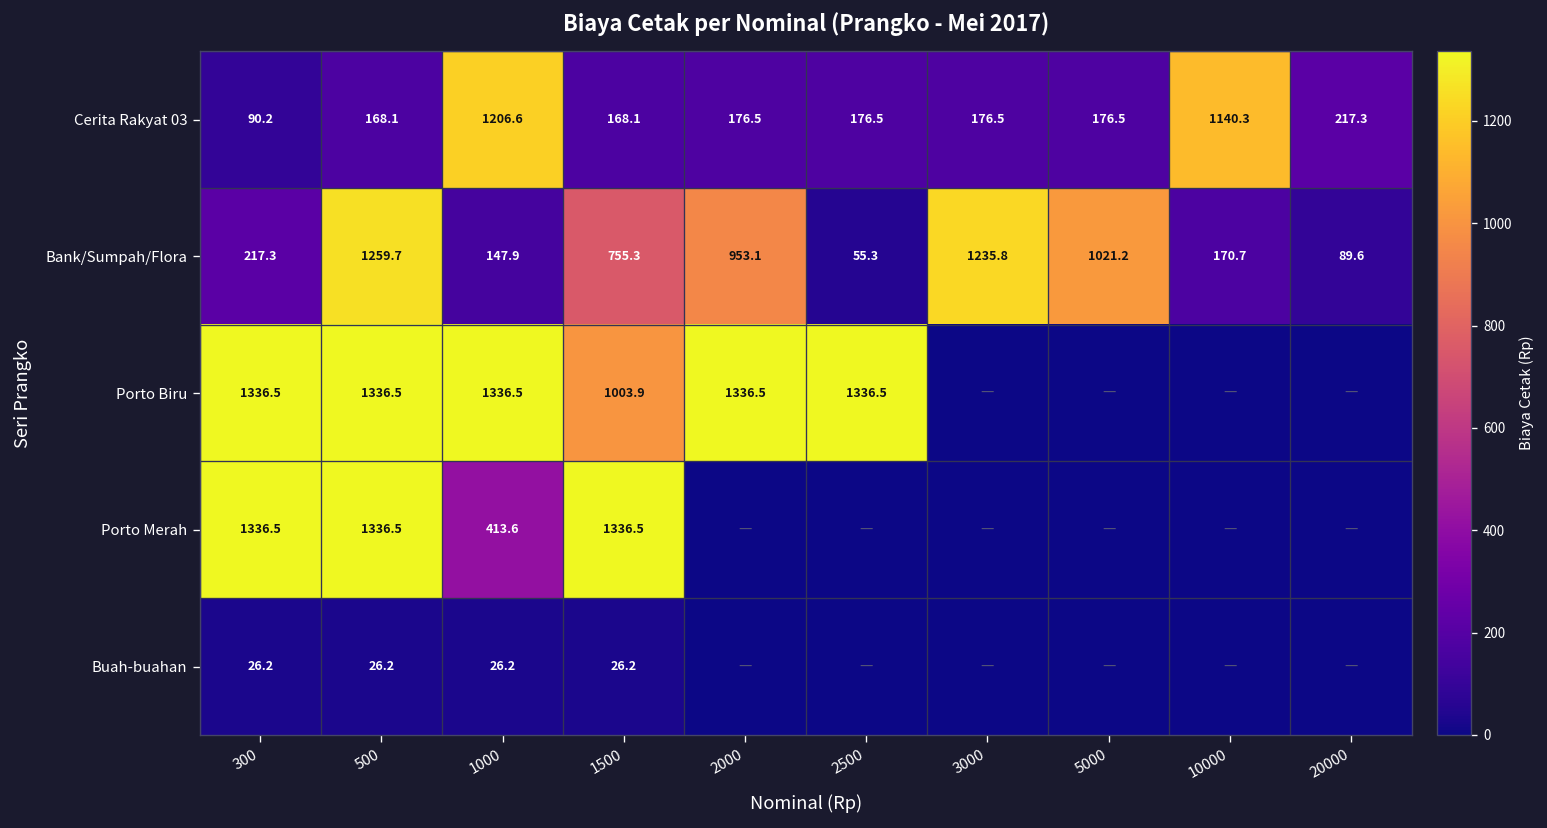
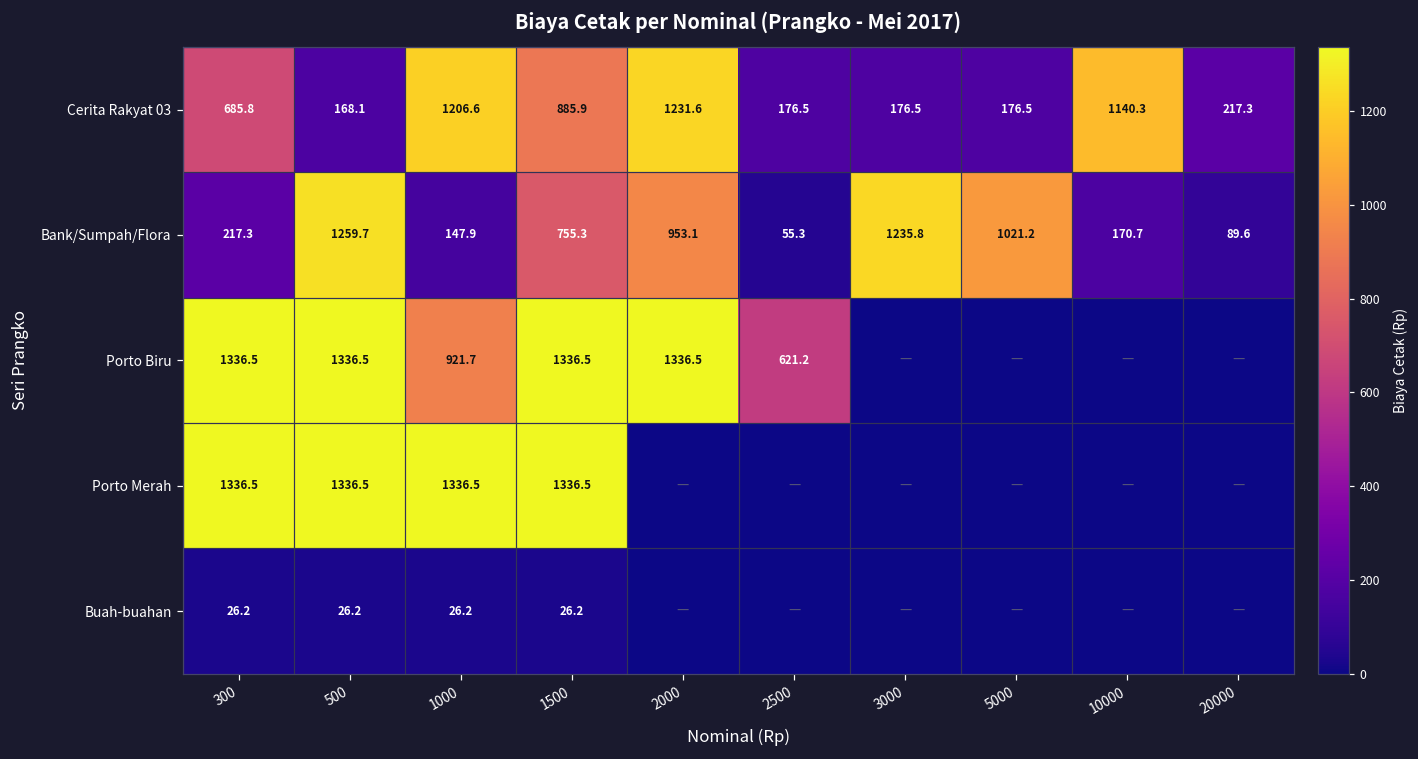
Cerita Rakyat 03, 300: 90.2 -> 685.8
Cerita Rakyat 03, 1500: 168.1 -> 885.9
Cerita Rakyat 03, 2000: 176.5 -> 1231.6
Porto Biru, 1000: 1336.5 -> 921.7
Porto Biru, 1500: 1003.9 -> 1336.5
Porto Biru, 2500: 1336.5 -> 621.2
Porto Merah, 1000: 413.6 -> 1336.5
